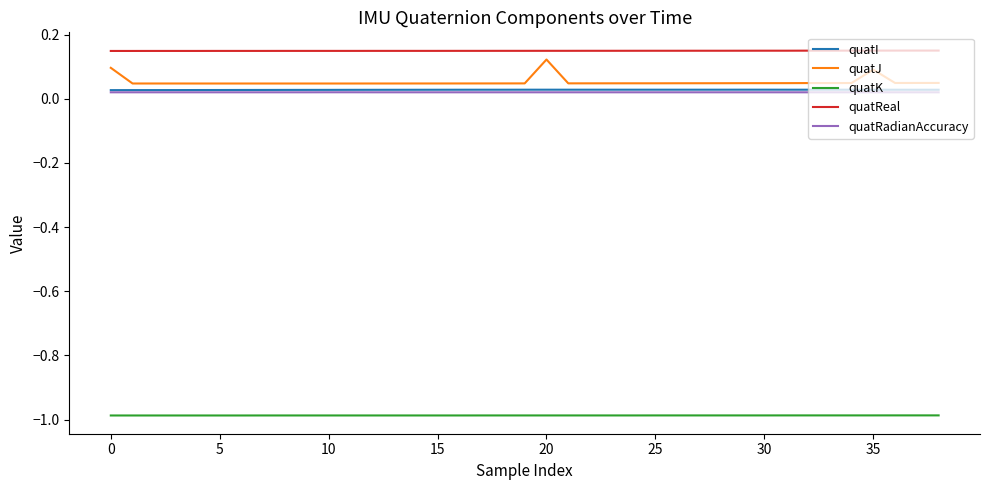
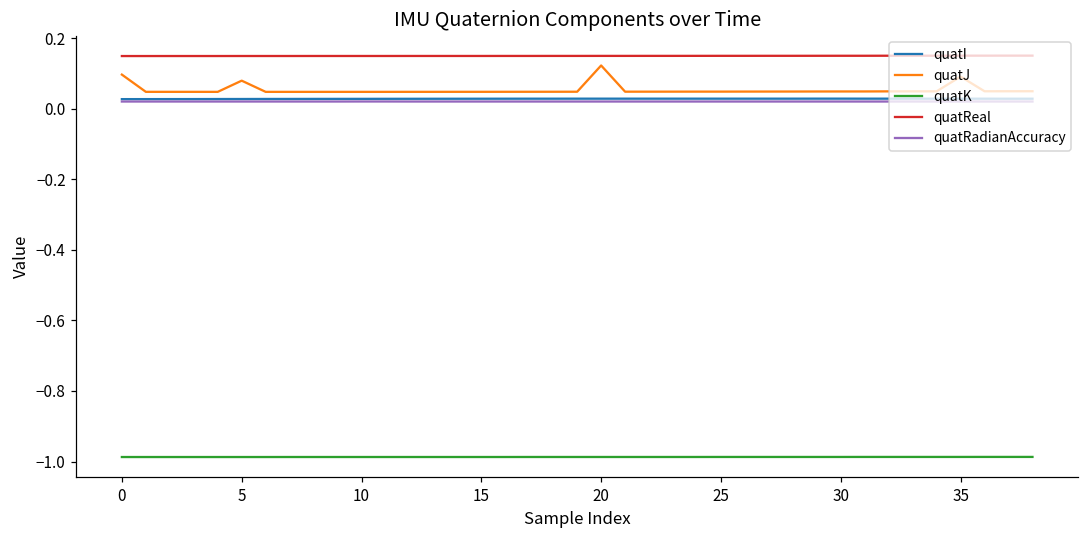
quatJ, 5: 0.05 -> 0.08
